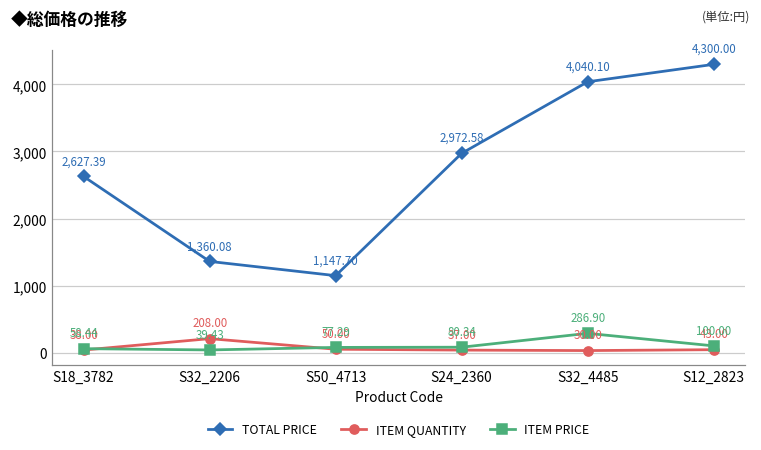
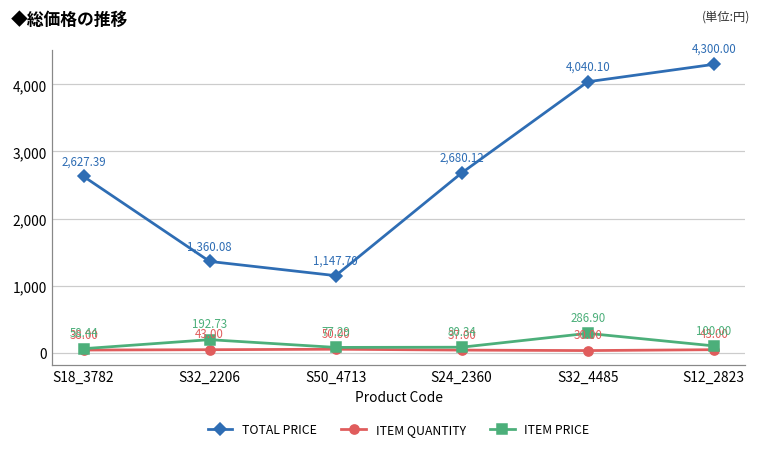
ITEM QUANTITY, S32_2206: 208.00 -> 43.00
ITEM PRICE, S32_2206: 39.43 -> 192.73
TOTAL PRICE, S24_2360: 2,972.58 -> 2,680.12
